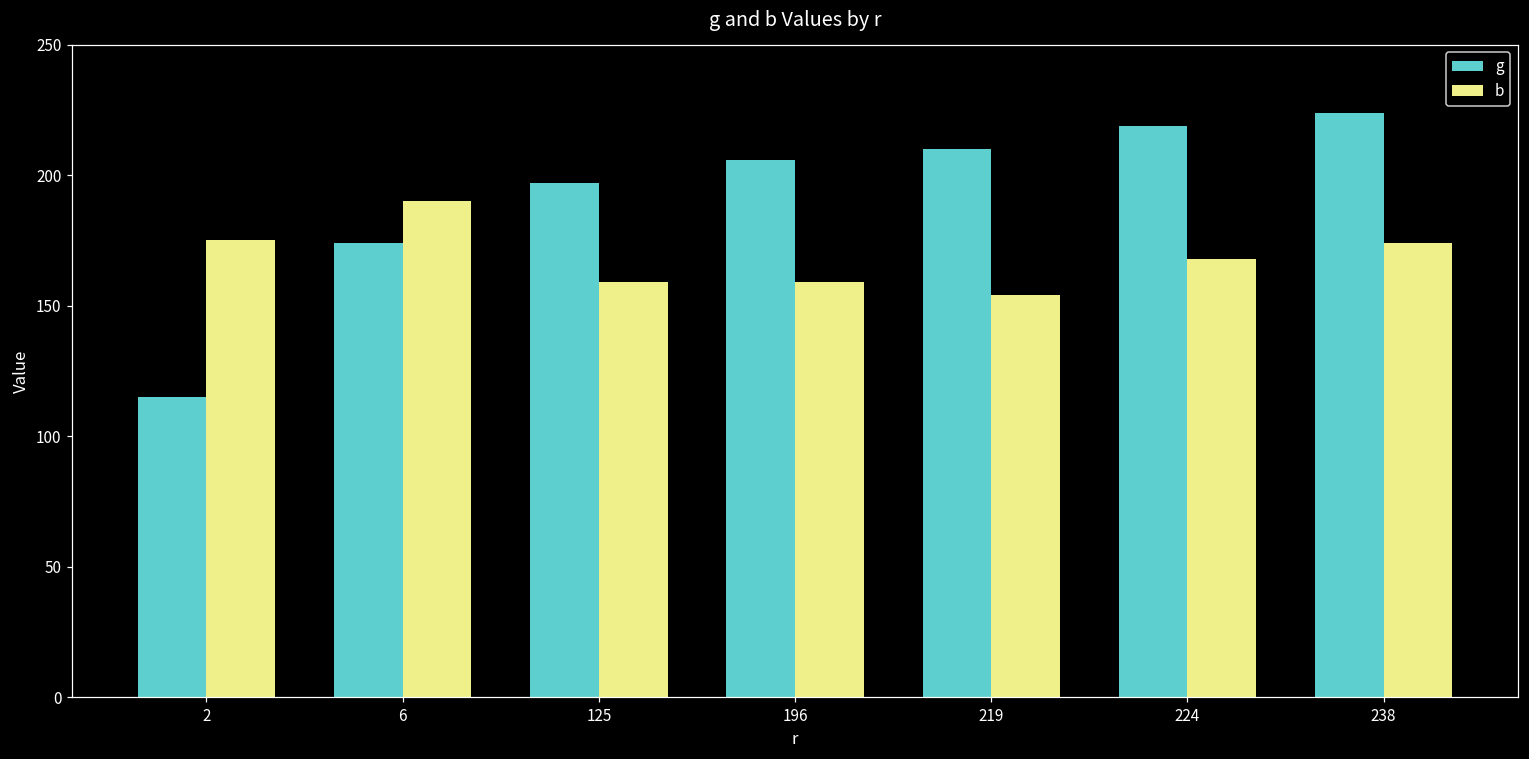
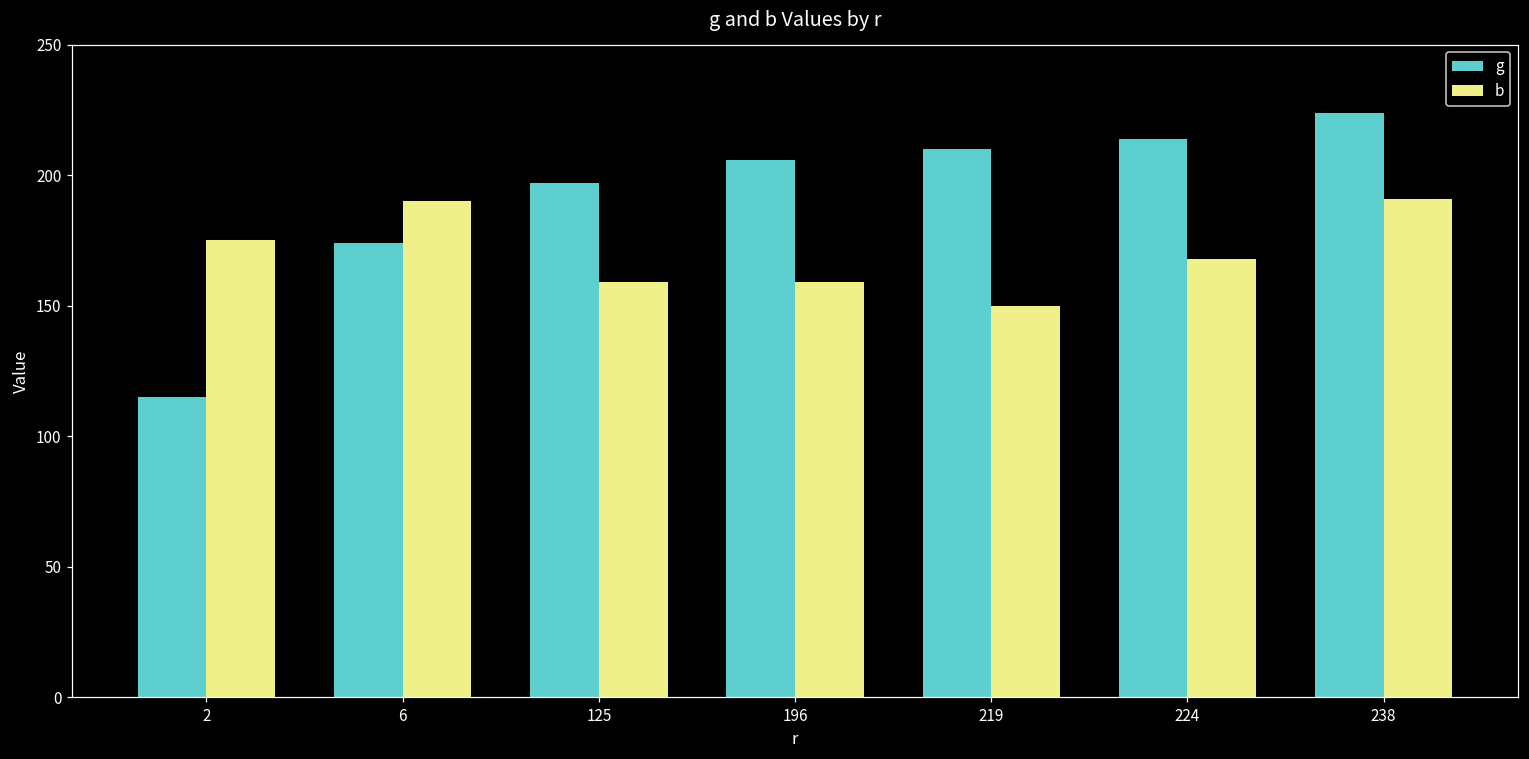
b, 219: 154 -> 150
g, 224: 219 -> 214
b, 238: 174 -> 191
